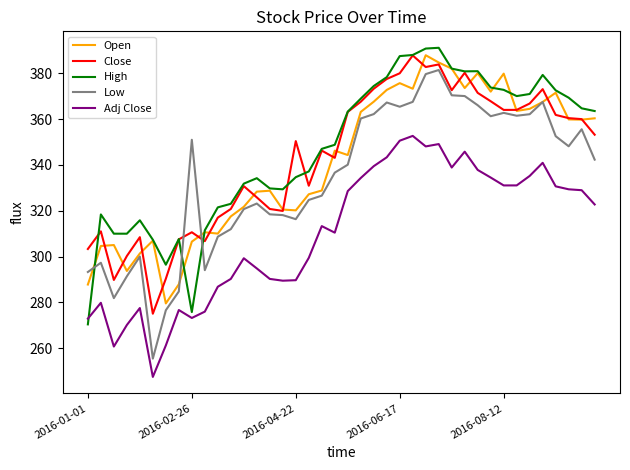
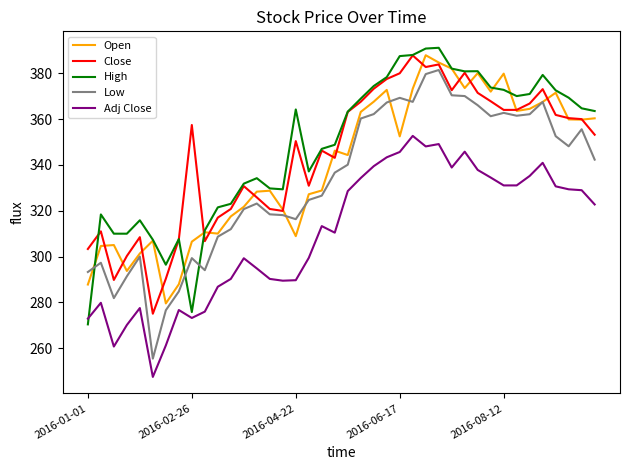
Close, 2016-02-26: 311 -> 357
Low, 2016-02-26: 351 -> 299
Open, 2016-04-22: 320 -> 309
High, 2016-04-22: 335 -> 364
Open, 2016-06-17: 376 -> 352
Low, 2016-06-17: 365 -> 369
Adj Close, 2016-06-17: 351 -> 346
